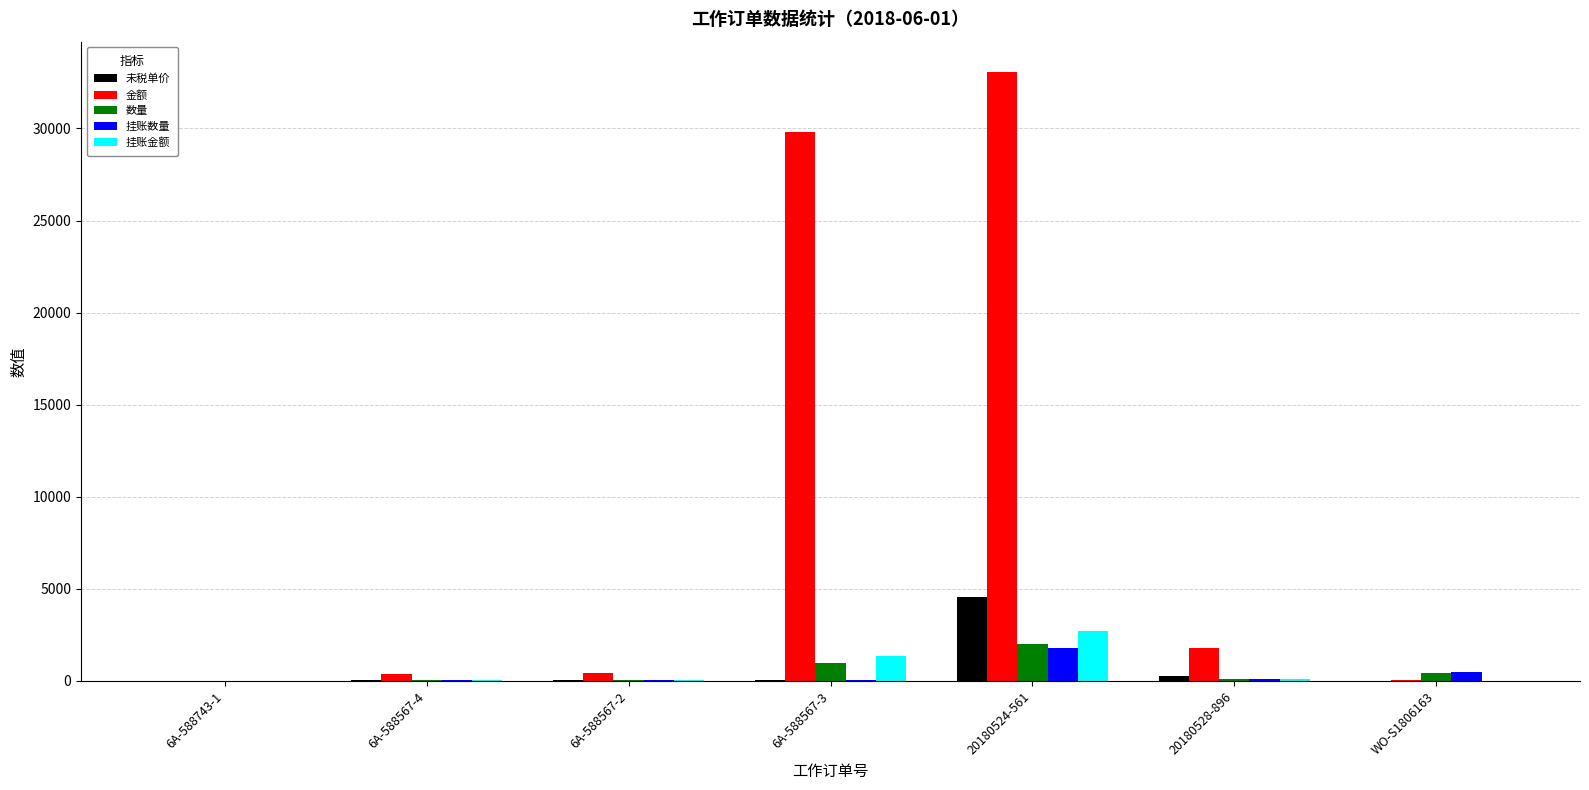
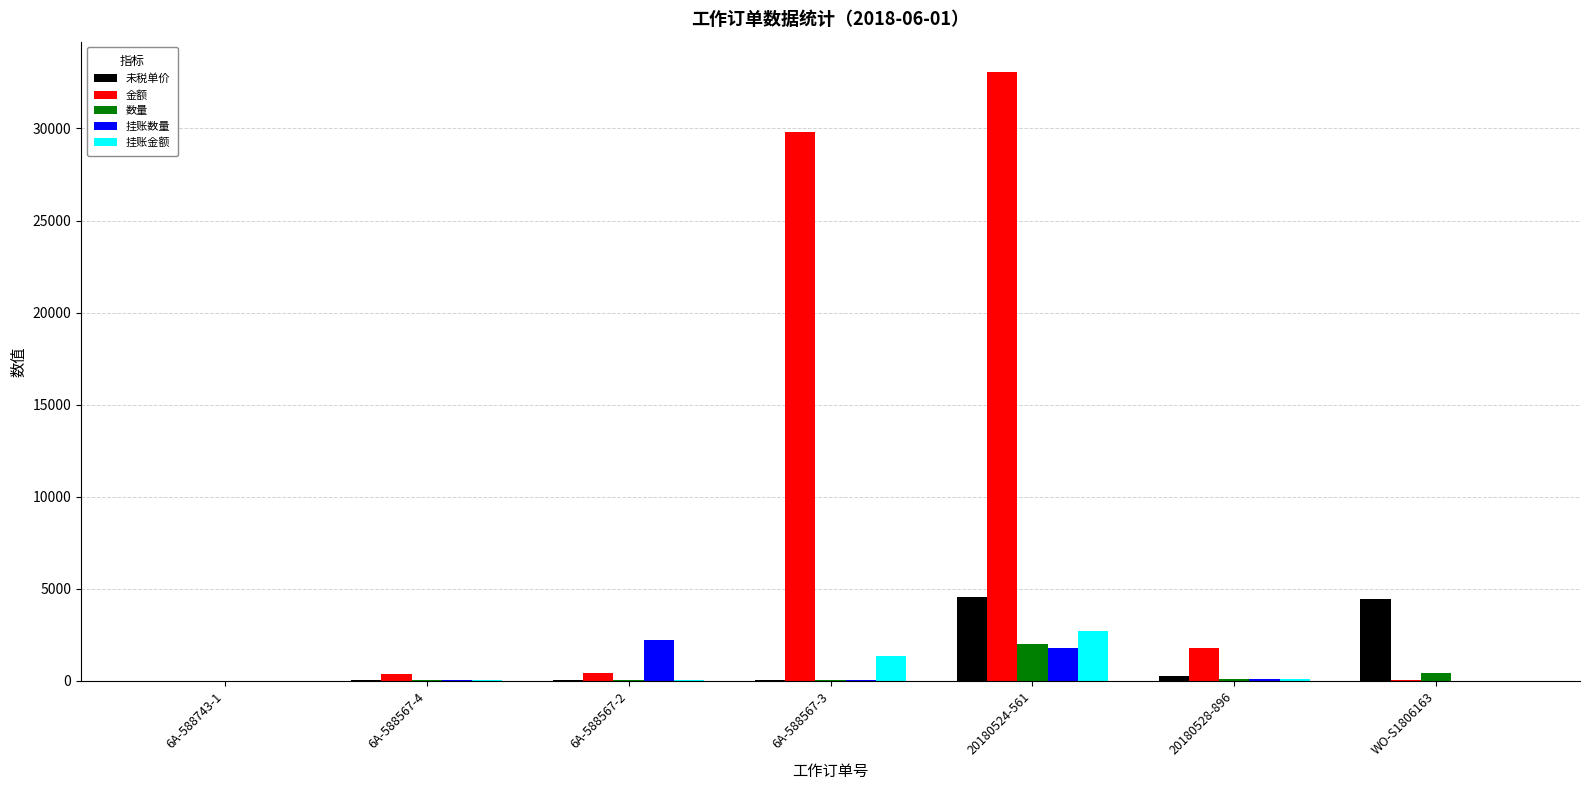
挂账数量, 6A-588567-2: 0 -> 2200
数量, 6A-588567-3: 1000 -> 0
未税单价, WO-S1806163: 0 -> 4500
挂账数量, WO-S1806163: 500 -> 0
